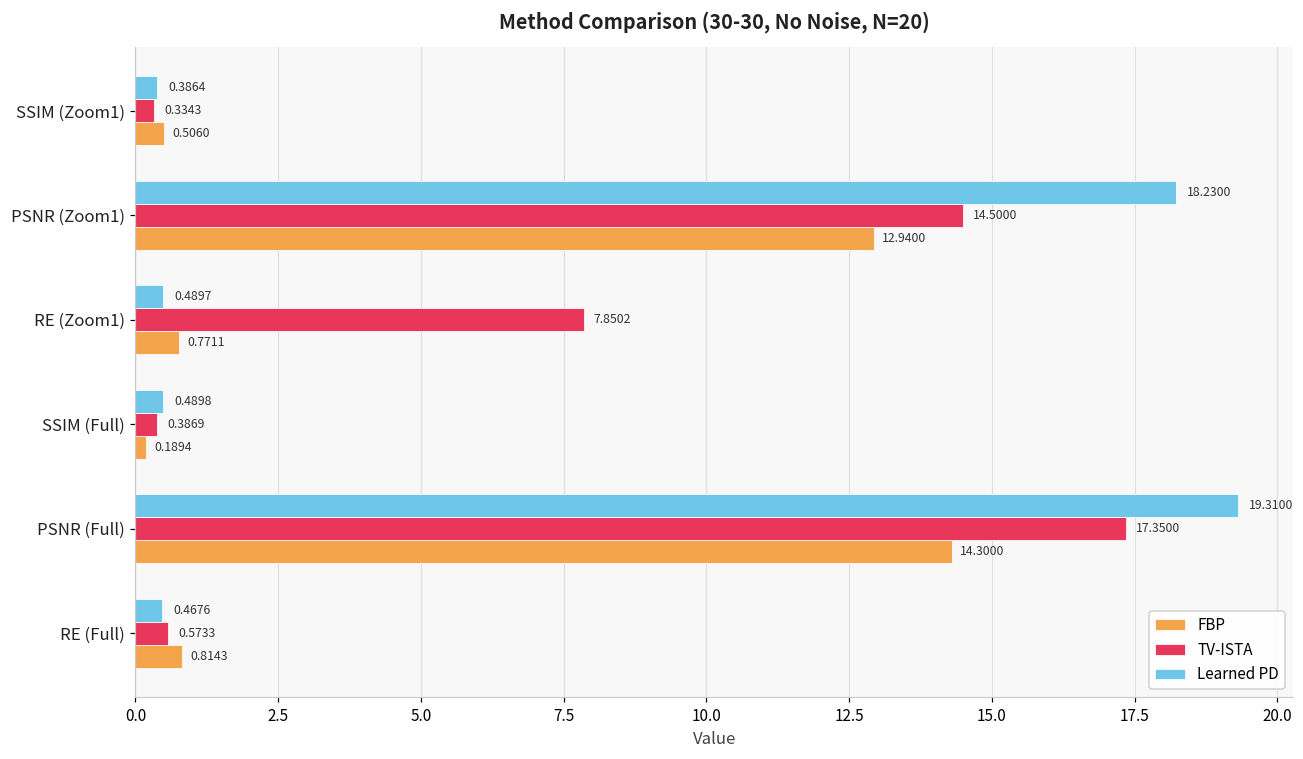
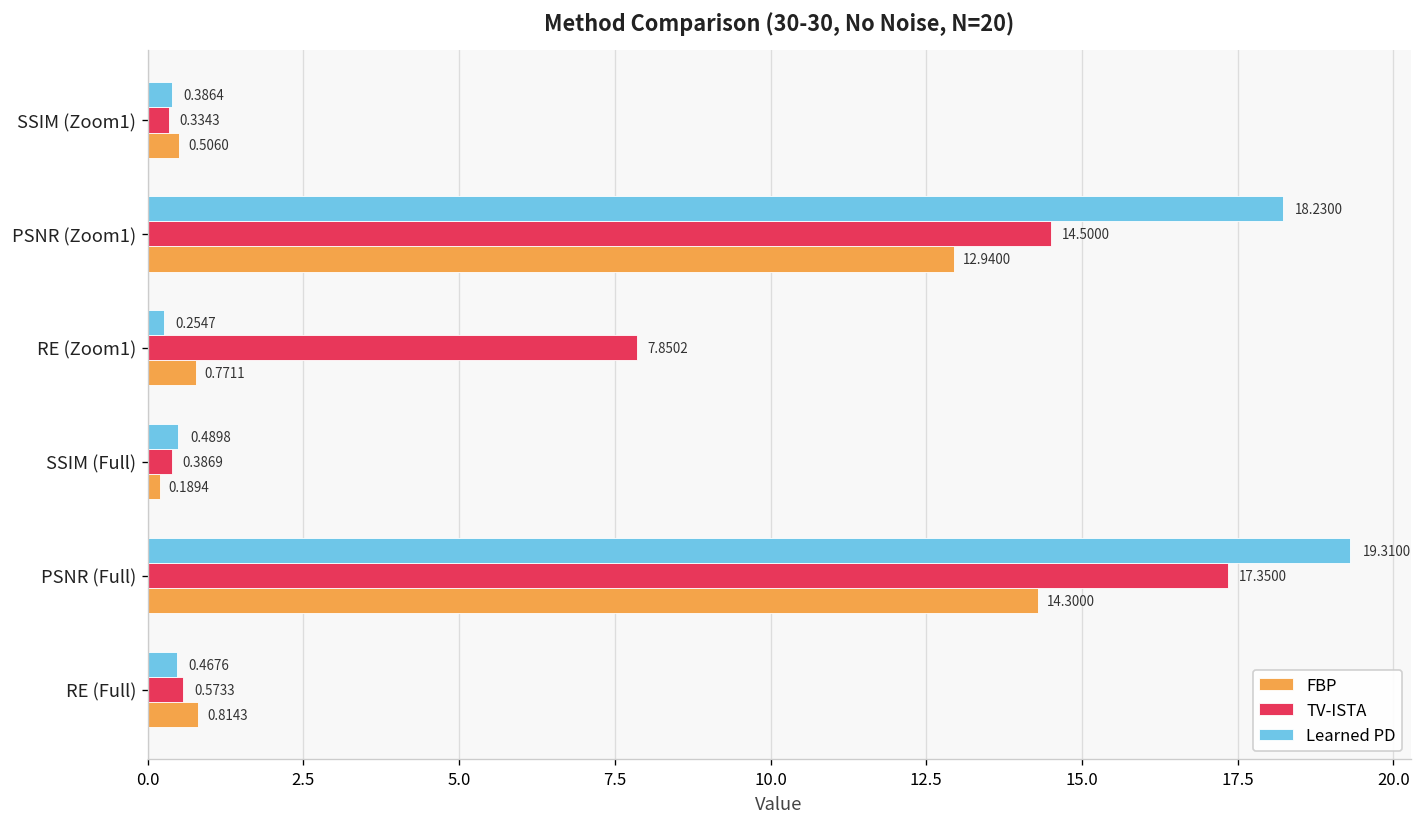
Learned PD, RE (Zoom1): 0.4897 -> 0.2547
